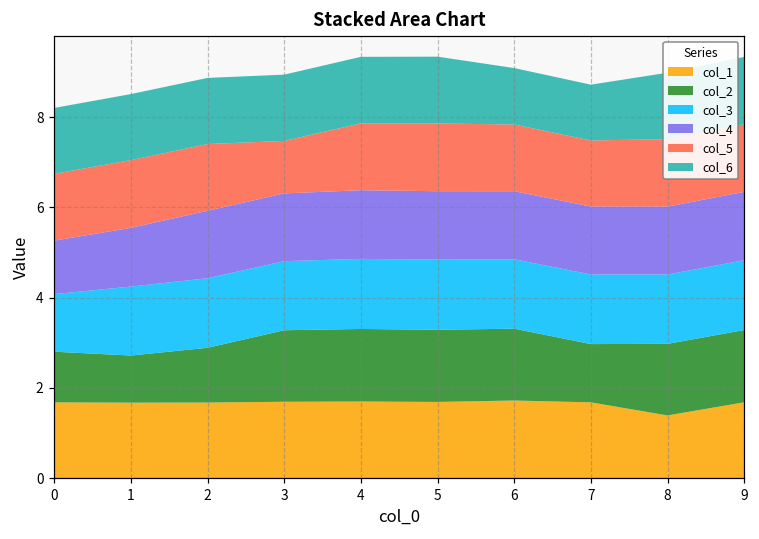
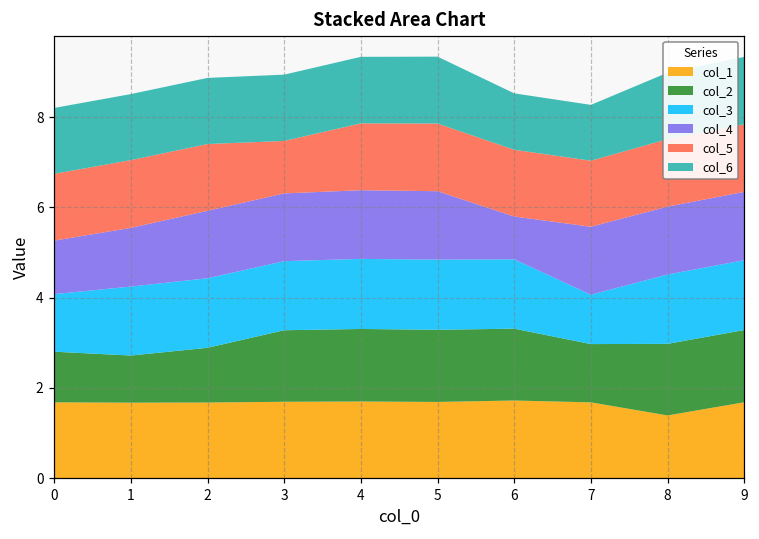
col_4, 6: 1.5 -> 0.9
col_3, 7: 1.5 -> 1.1
